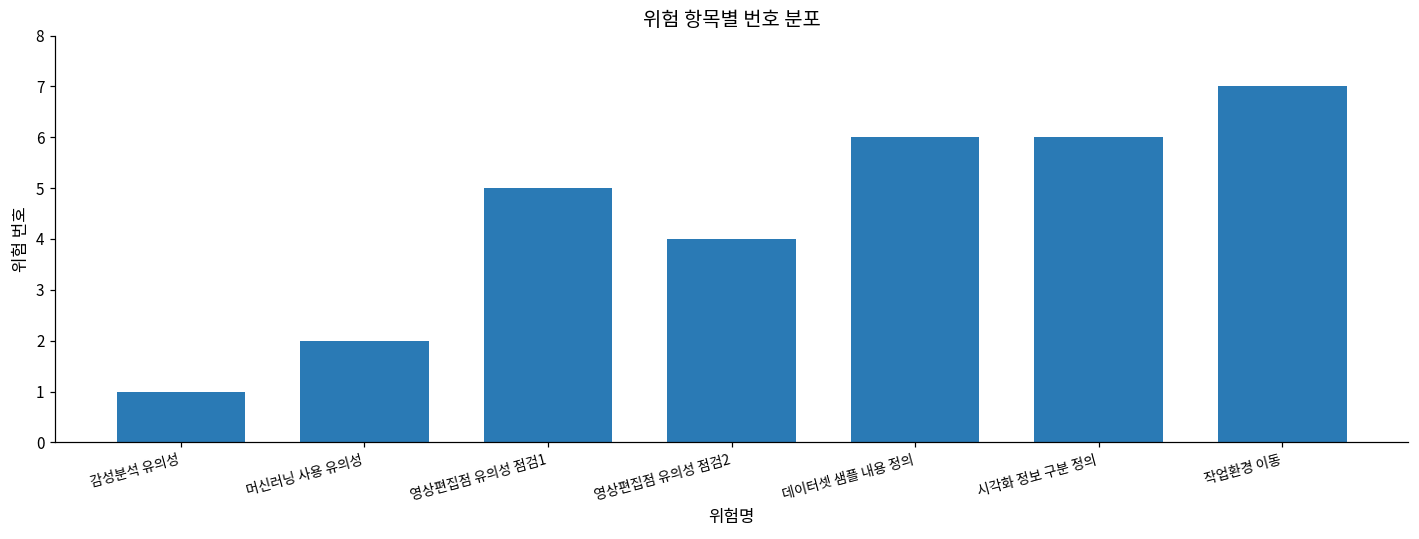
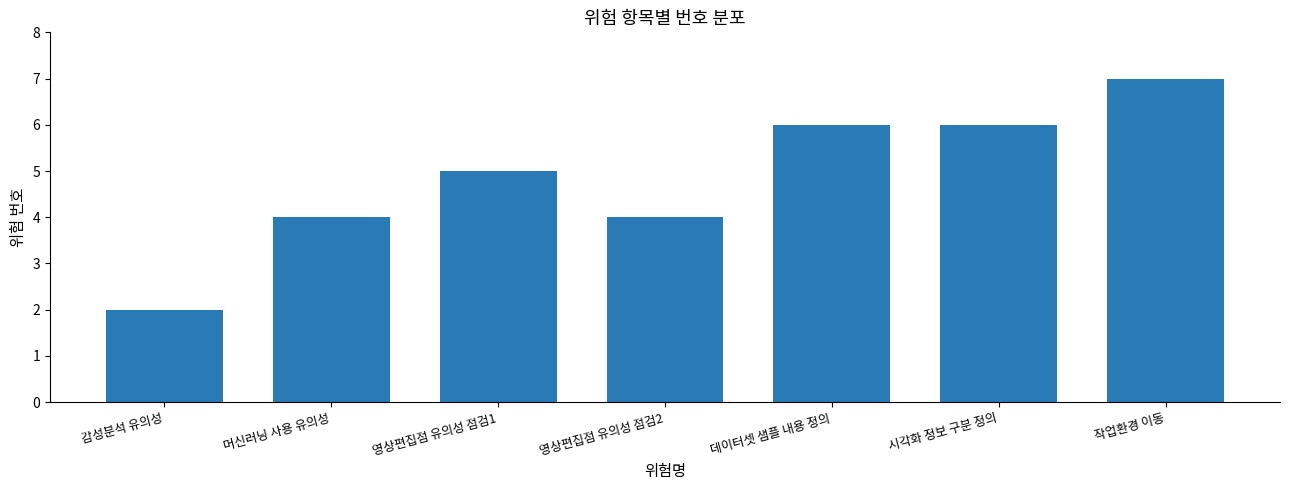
감성분석 유의성: 1 -> 2
머신러닝 사용 유의성: 2 -> 4
